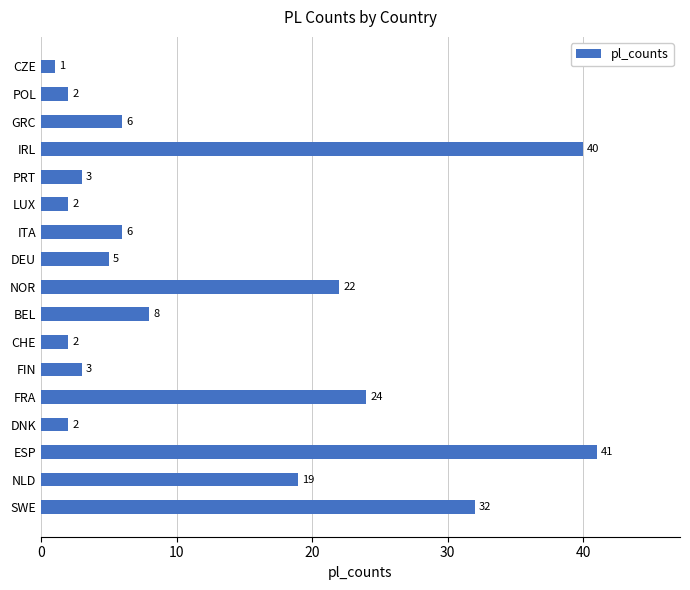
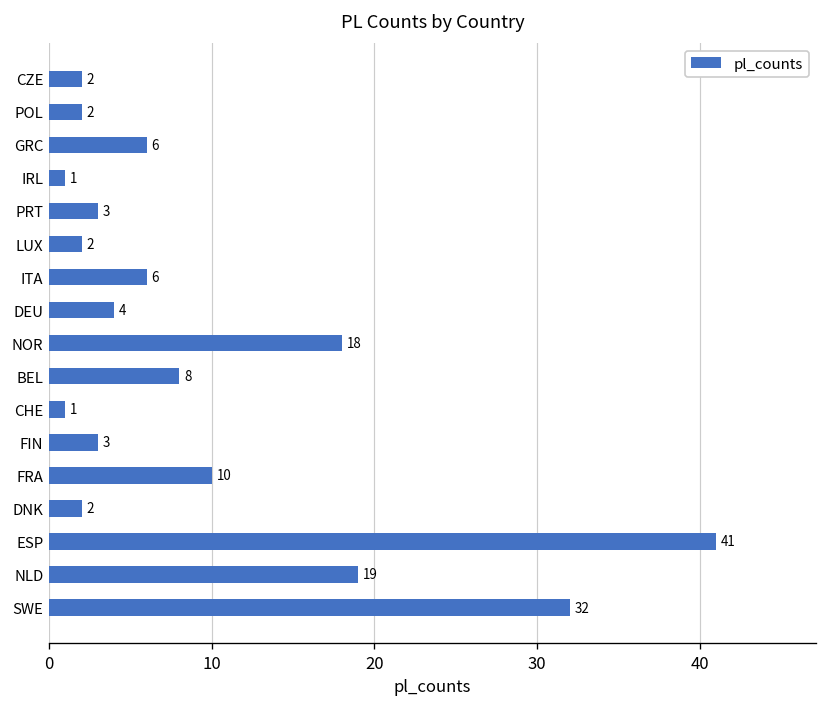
CZE: 1 -> 2
IRL: 40 -> 1
DEU: 5 -> 4
NOR: 22 -> 18
CHE: 2 -> 1
FRA: 24 -> 10
